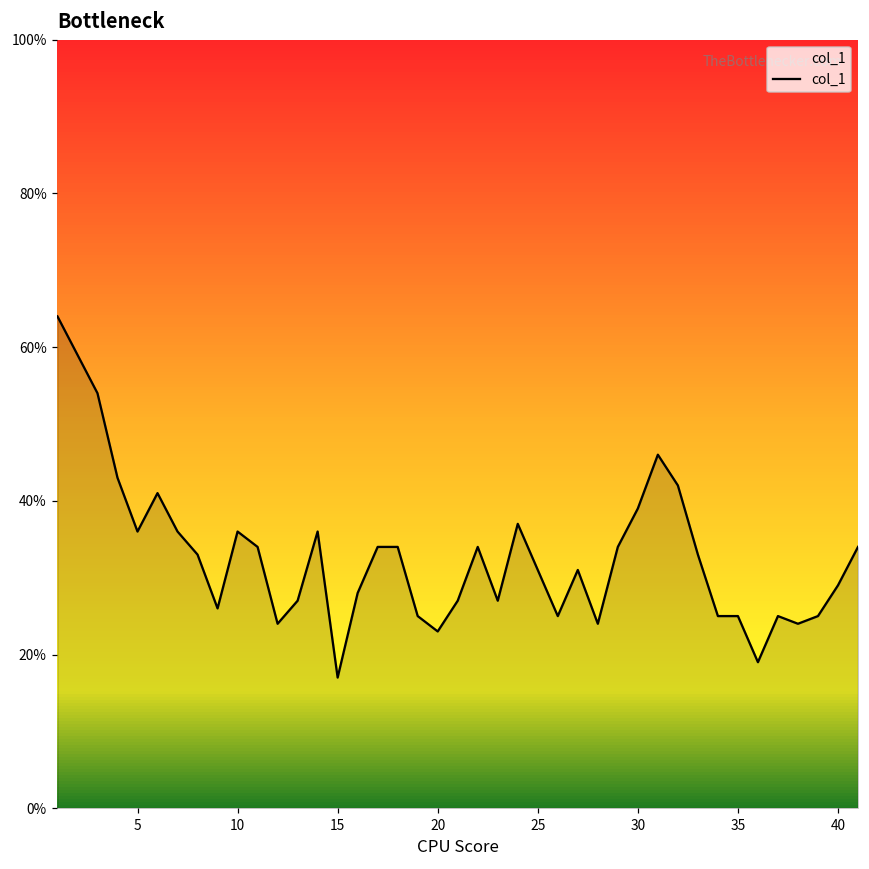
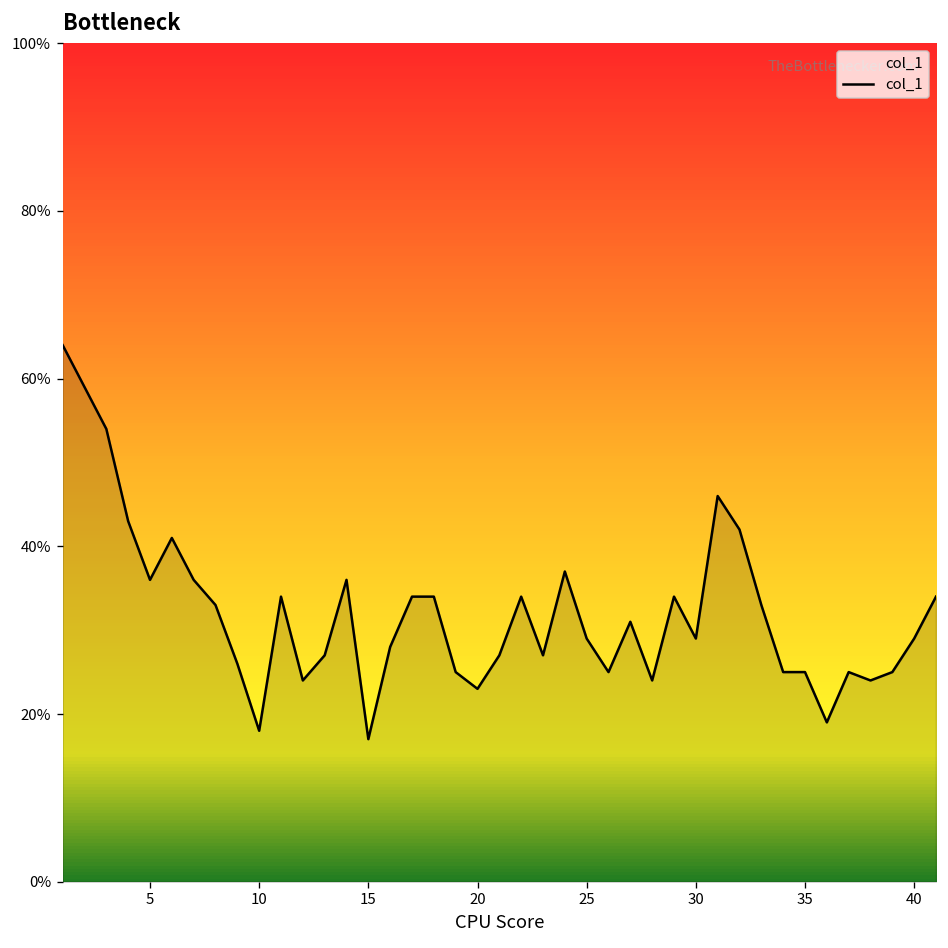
10: 36% -> 18%
25: 31% -> 29%
30: 39% -> 29%
